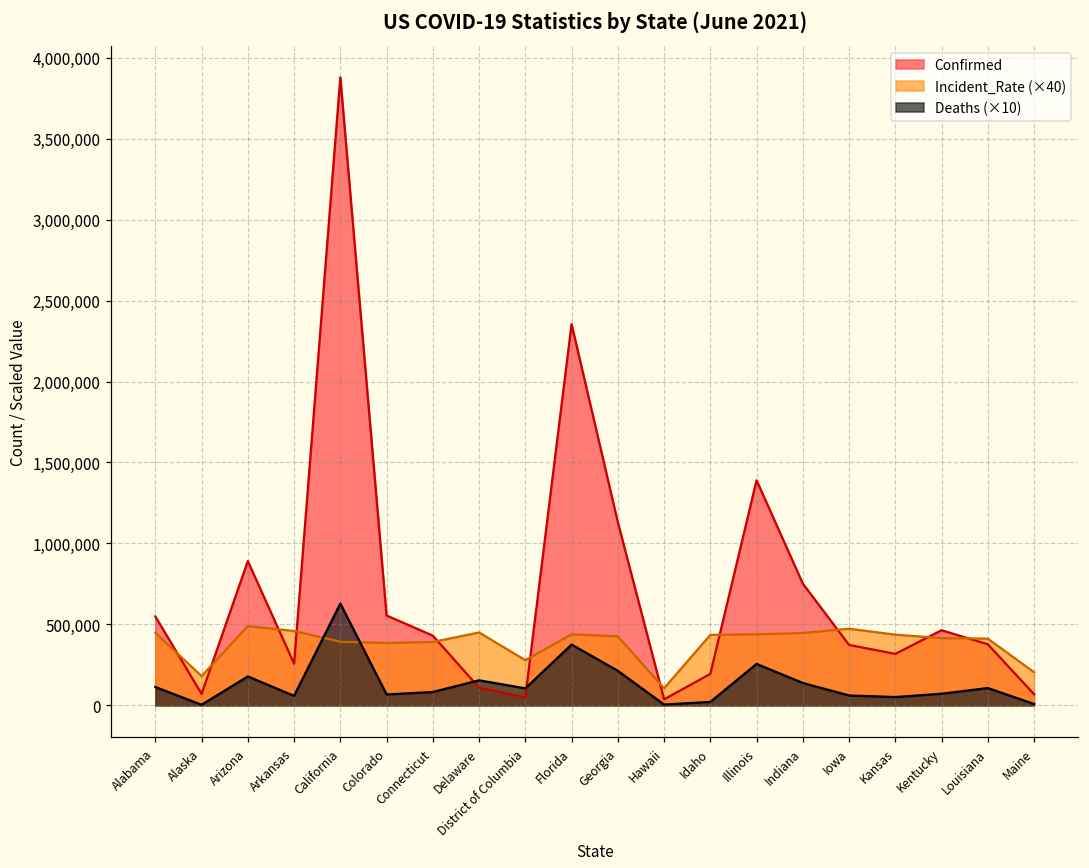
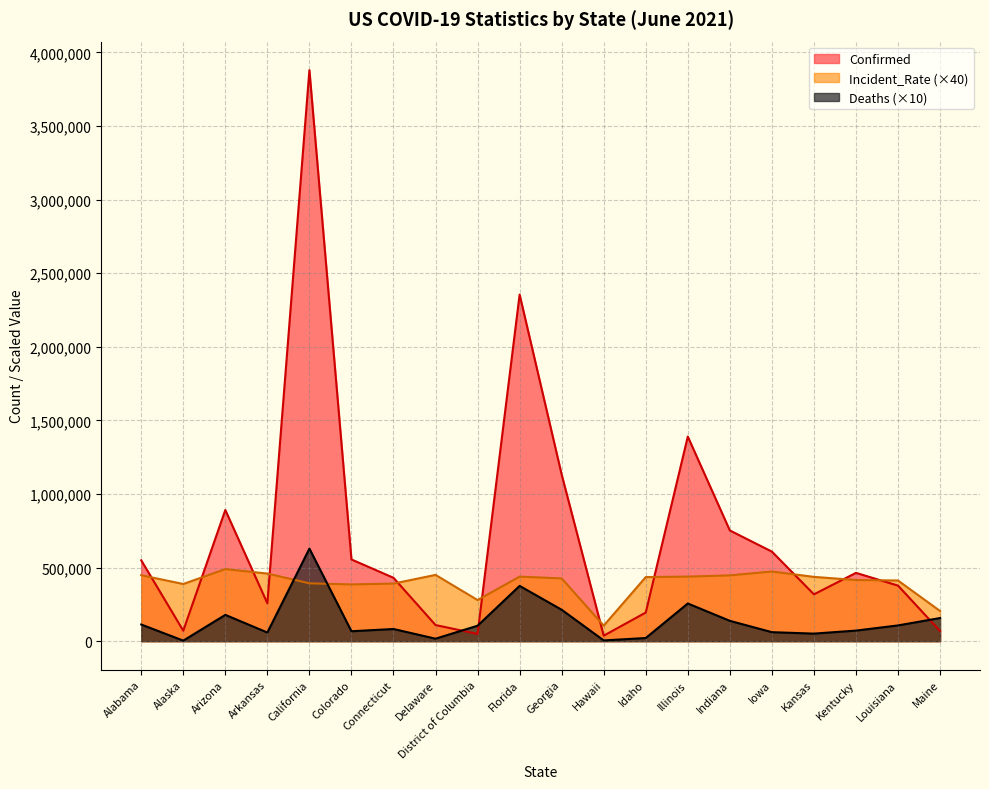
Incident_Rate (×40), Alaska: 180,000 -> 390,000
Deaths (×10), Delaware: 150,000 -> 20,000
Confirmed, Iowa: 370,000 -> 610,000
Deaths (×10), Maine: 10,000 -> 160,000
